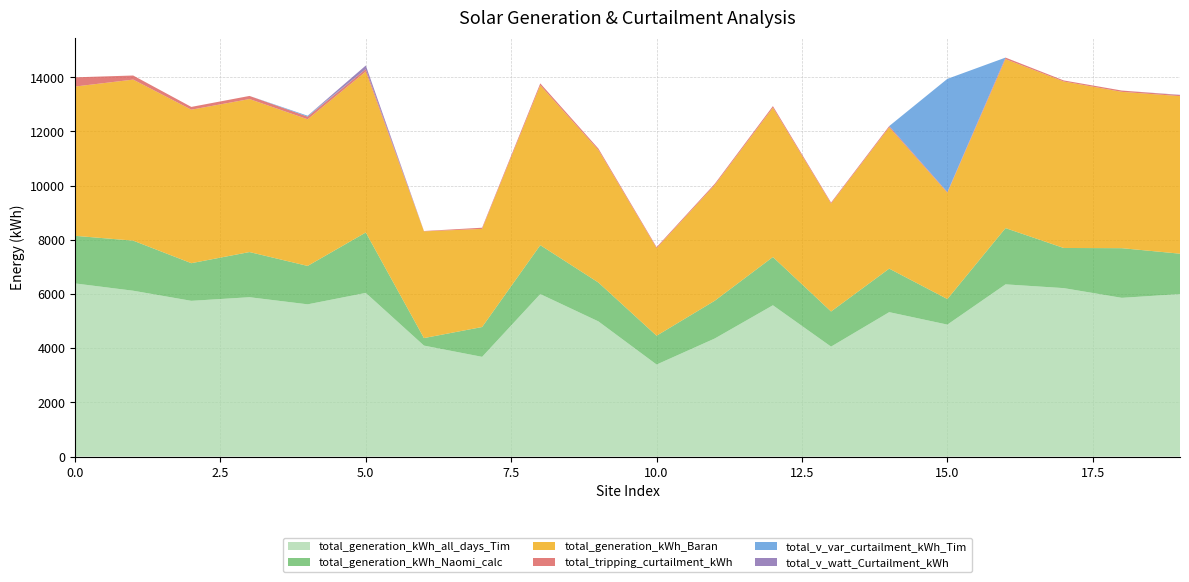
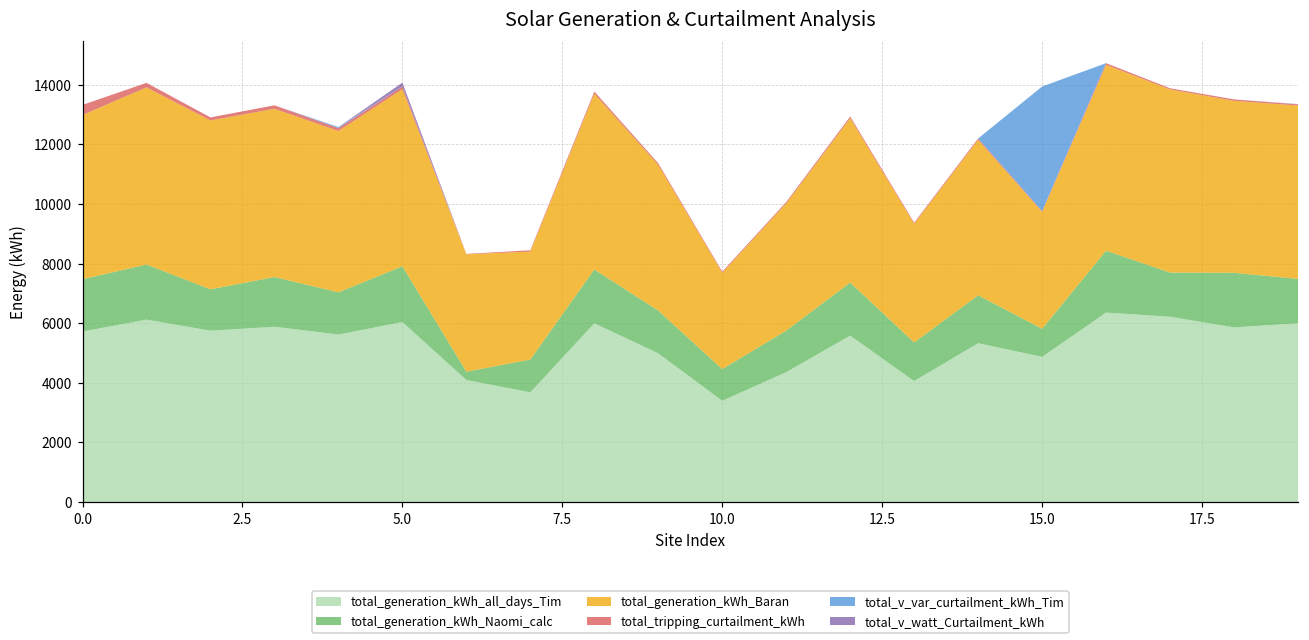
total_generation_kWh_all_days_Tim, 0.0: 6400 -> 5700
total_generation_kWh_Naomi_calc, 5.0: 2200 -> 1900
